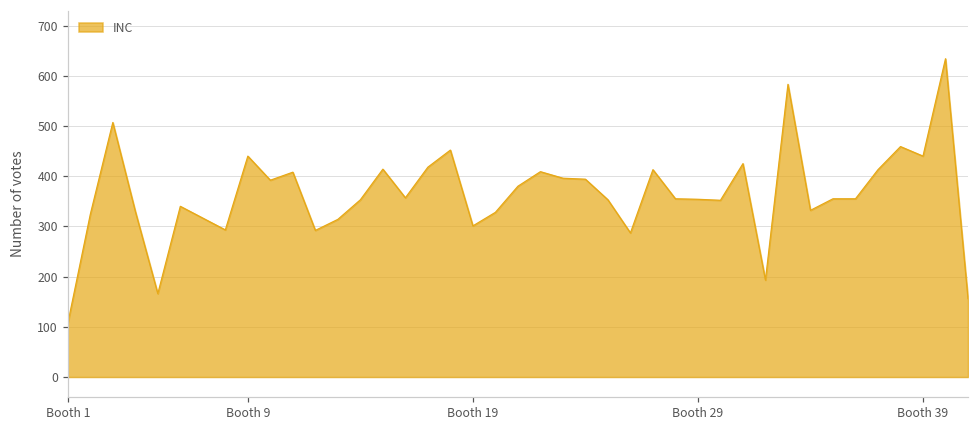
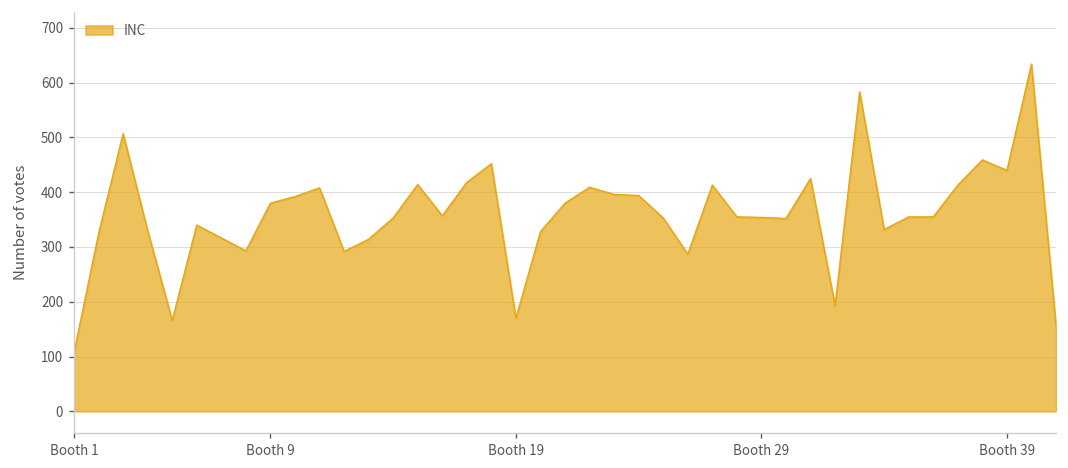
Booth 9: 440 -> 380
Booth 19: 300 -> 170
